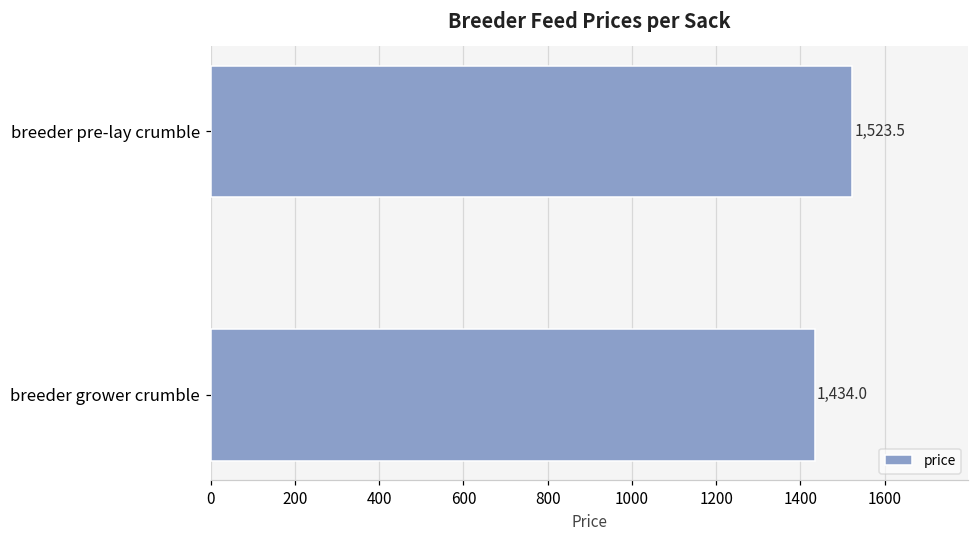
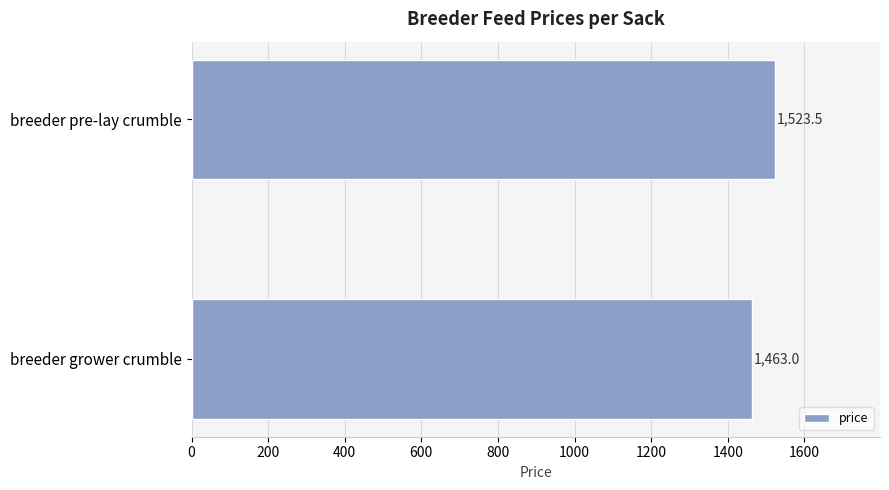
breeder grower crumble: 1,434.0 -> 1,463.0
